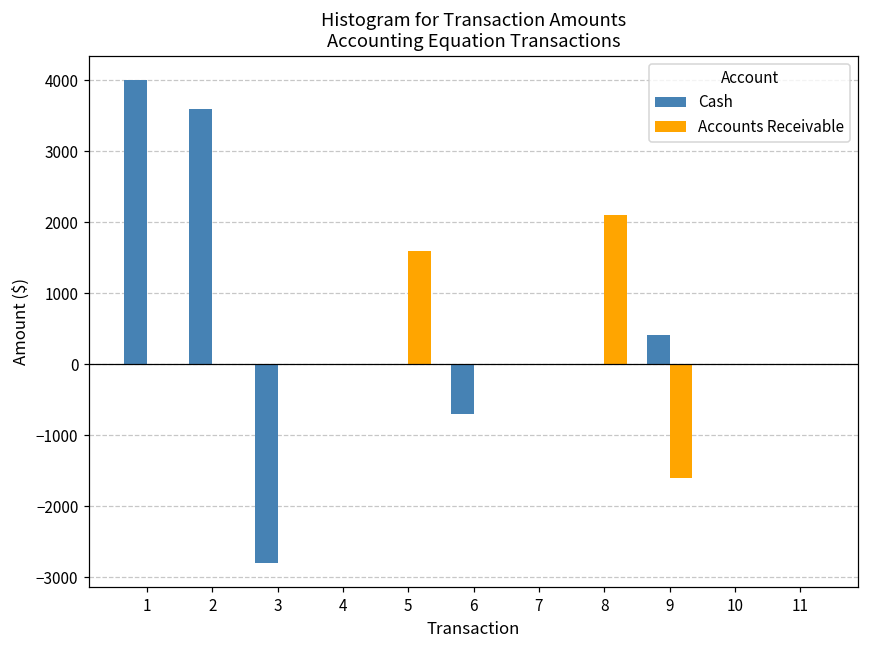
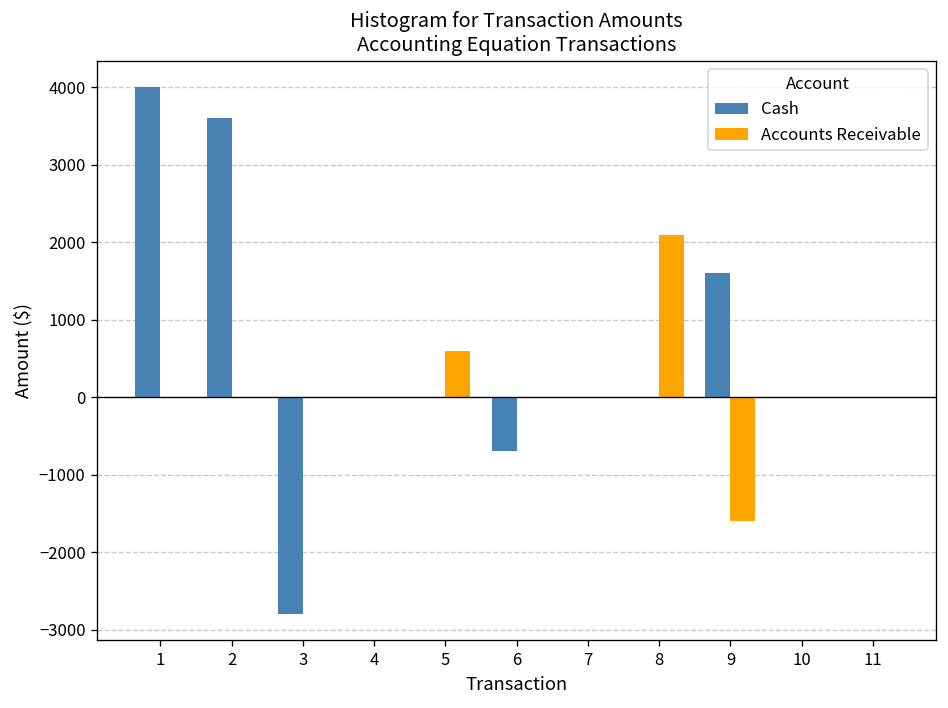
Accounts Receivable, 5: 1600 -> 600
Cash, 9: 400 -> 1600
